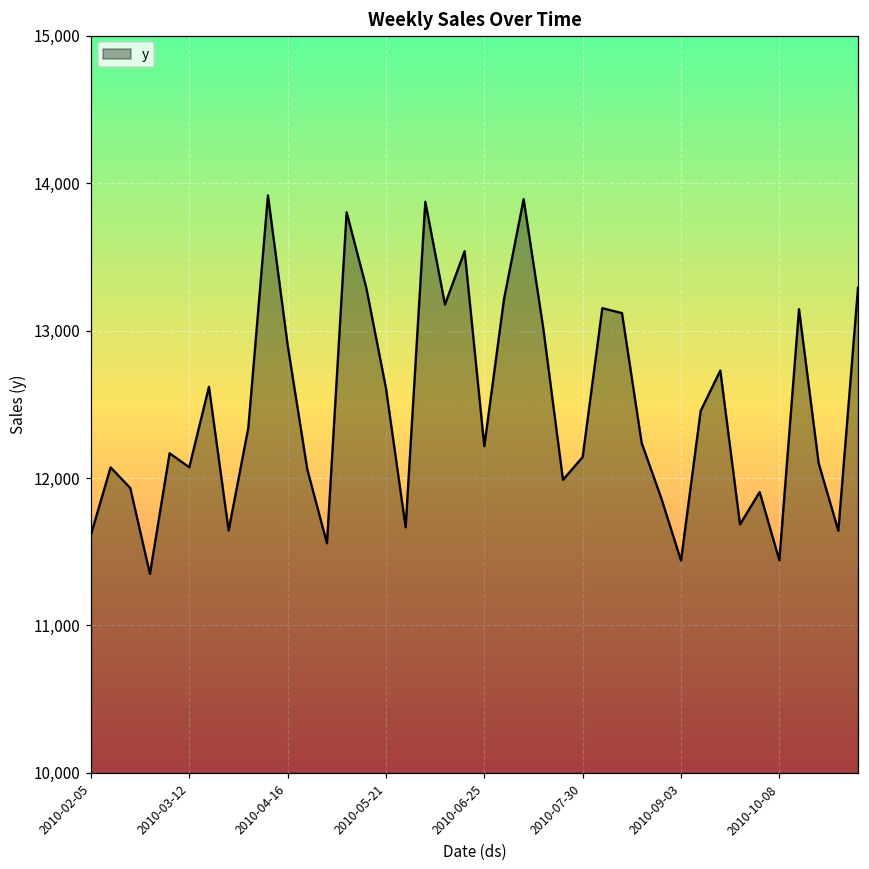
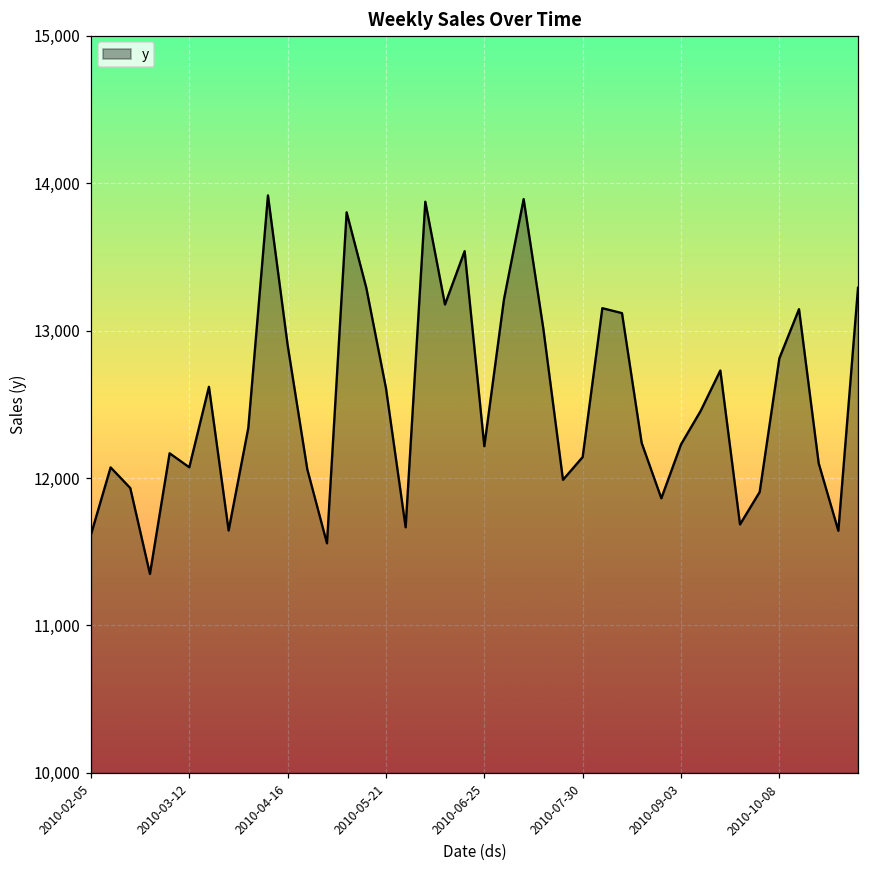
2010-09-03: 11,440 -> 12,230
2010-10-08: 11,440 -> 12,810
